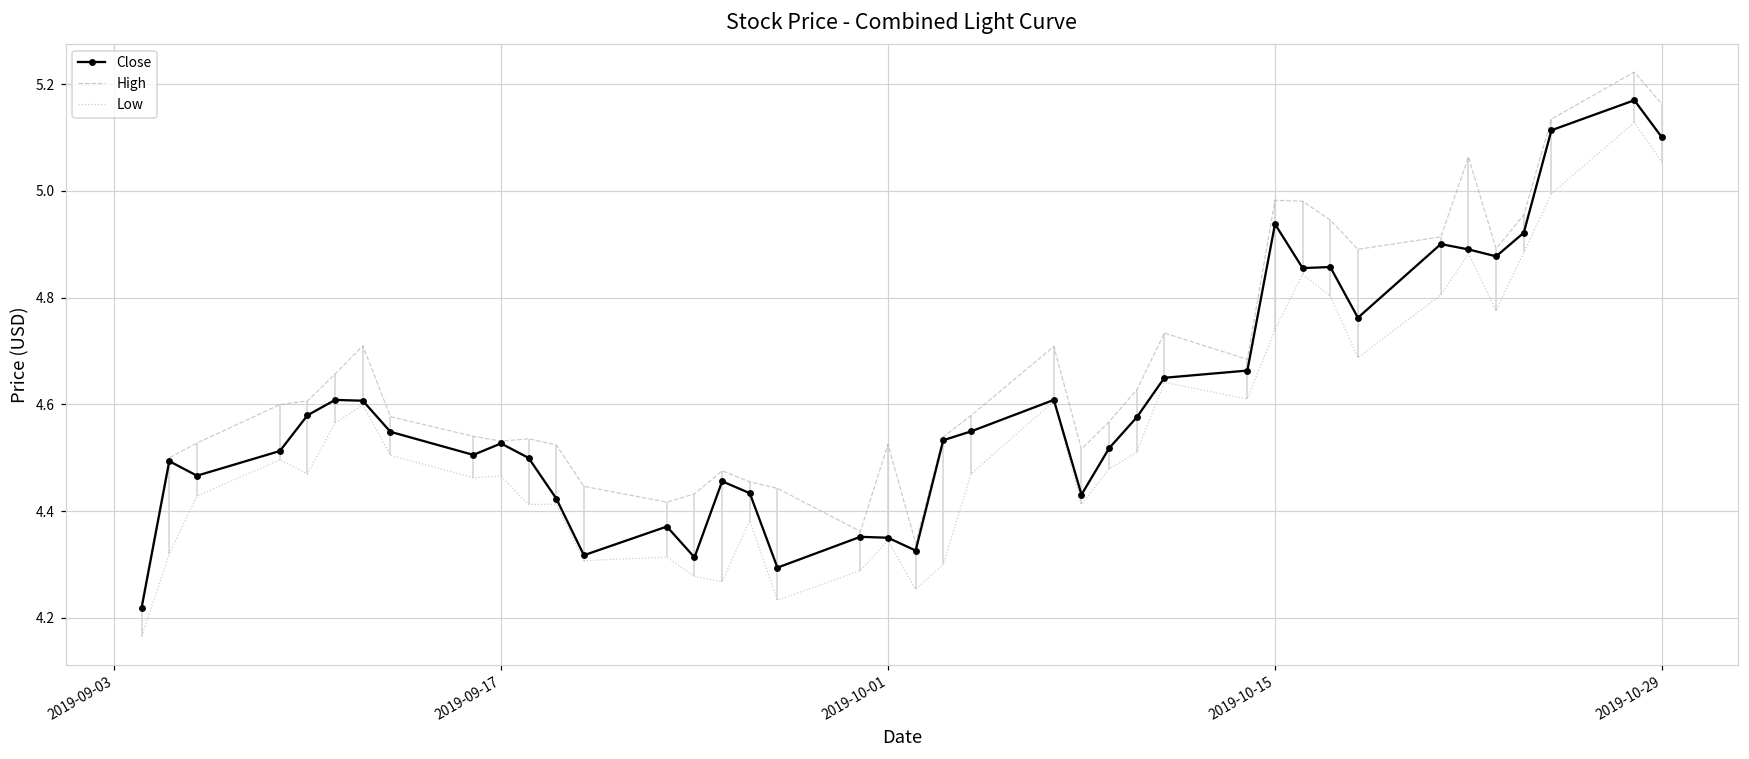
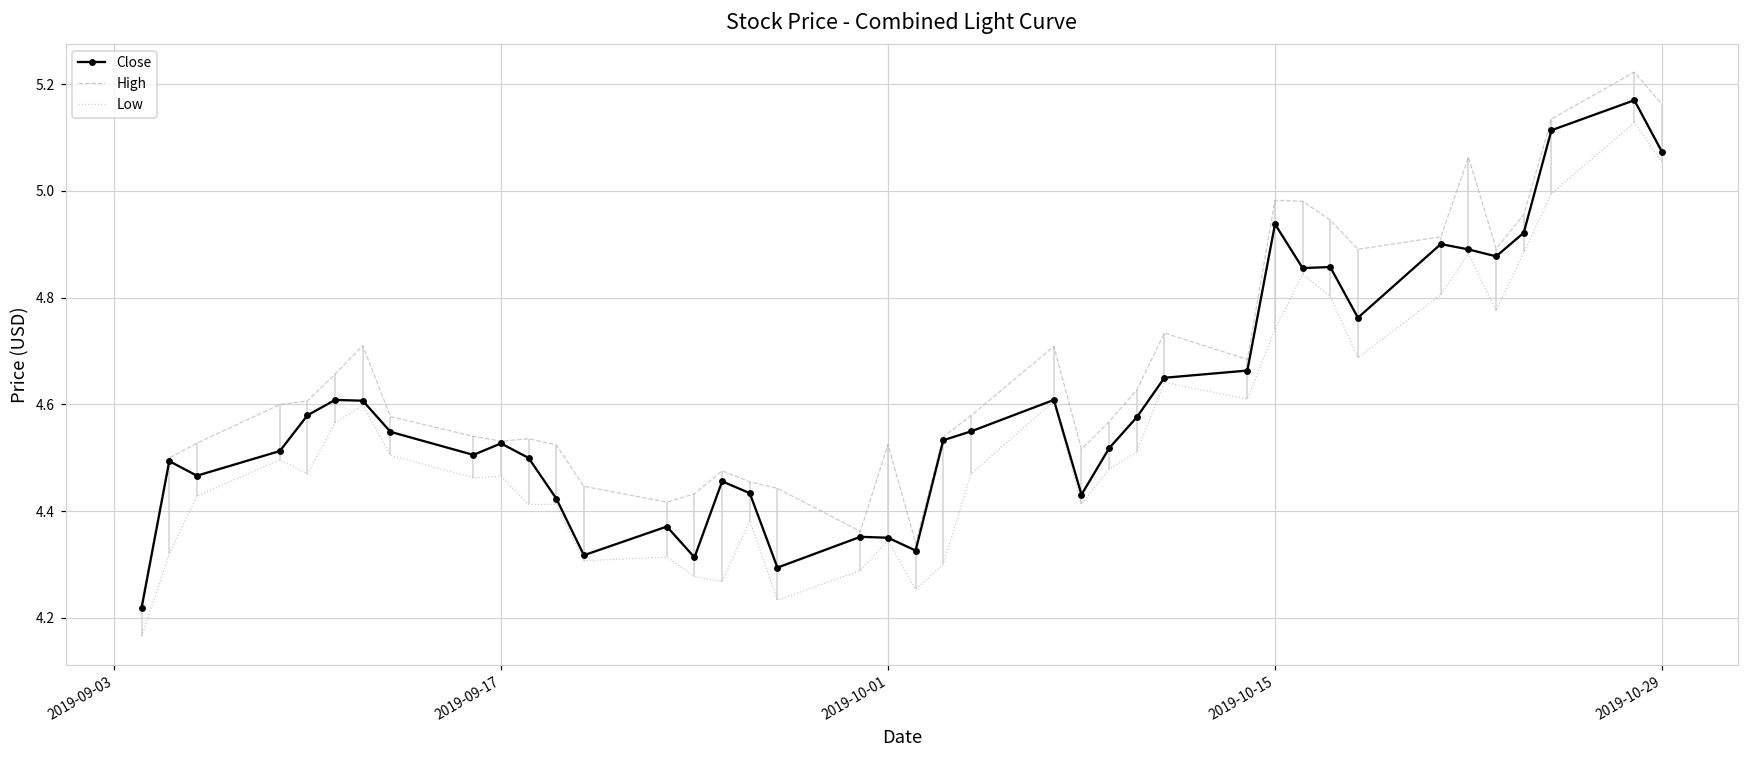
Close, 2019-10-29: 5.10 -> 5.07
